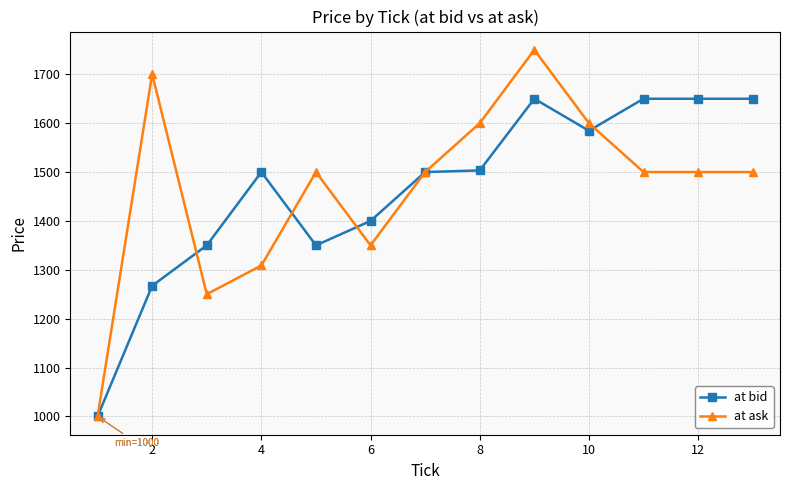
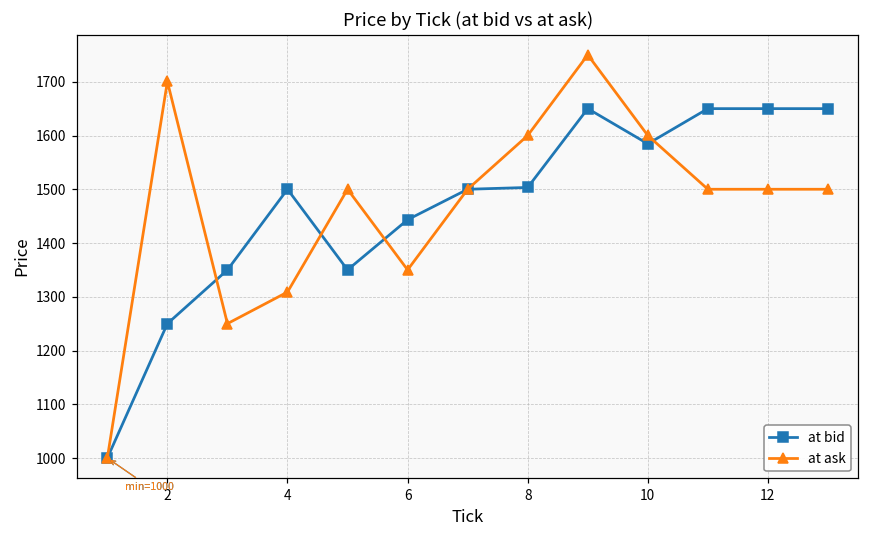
at bid, 2: 1270 -> 1250
at bid, 6: 1400 -> 1440
